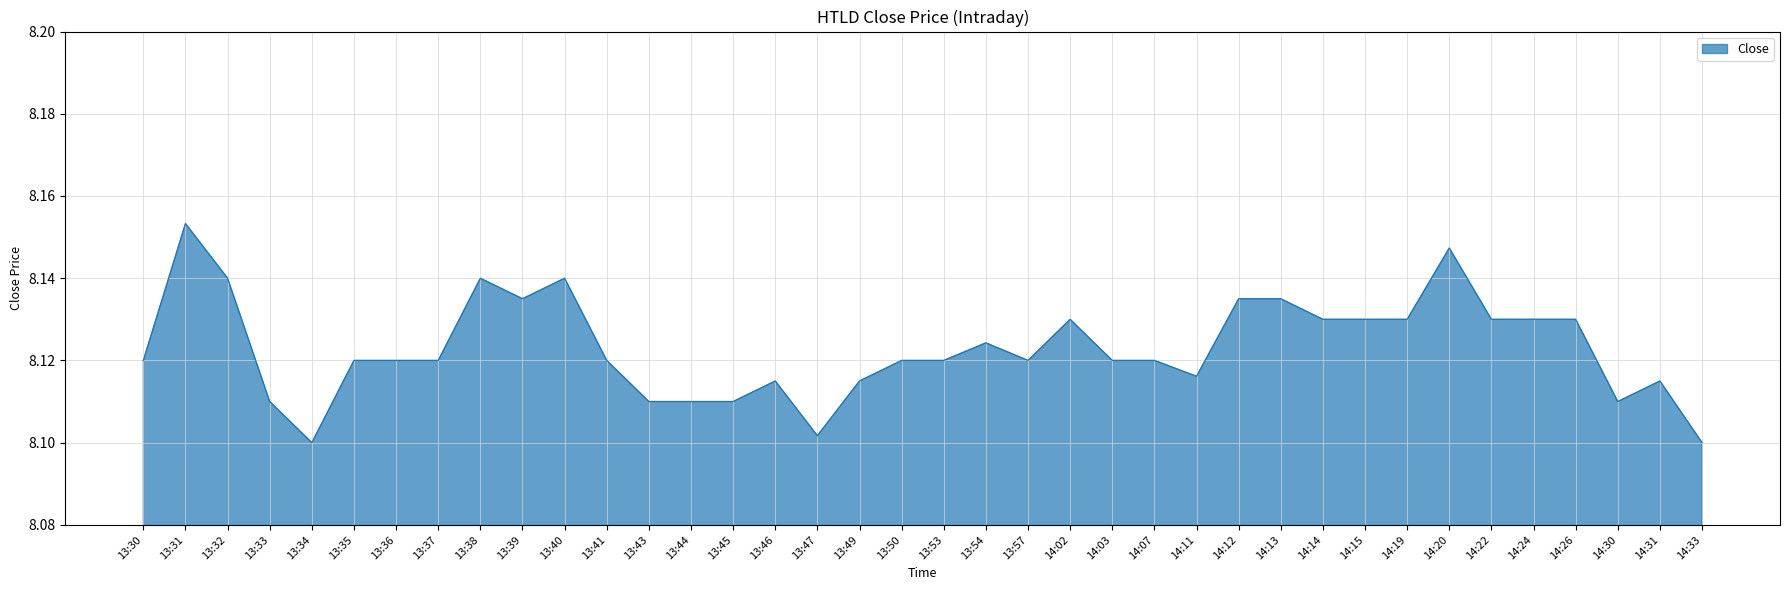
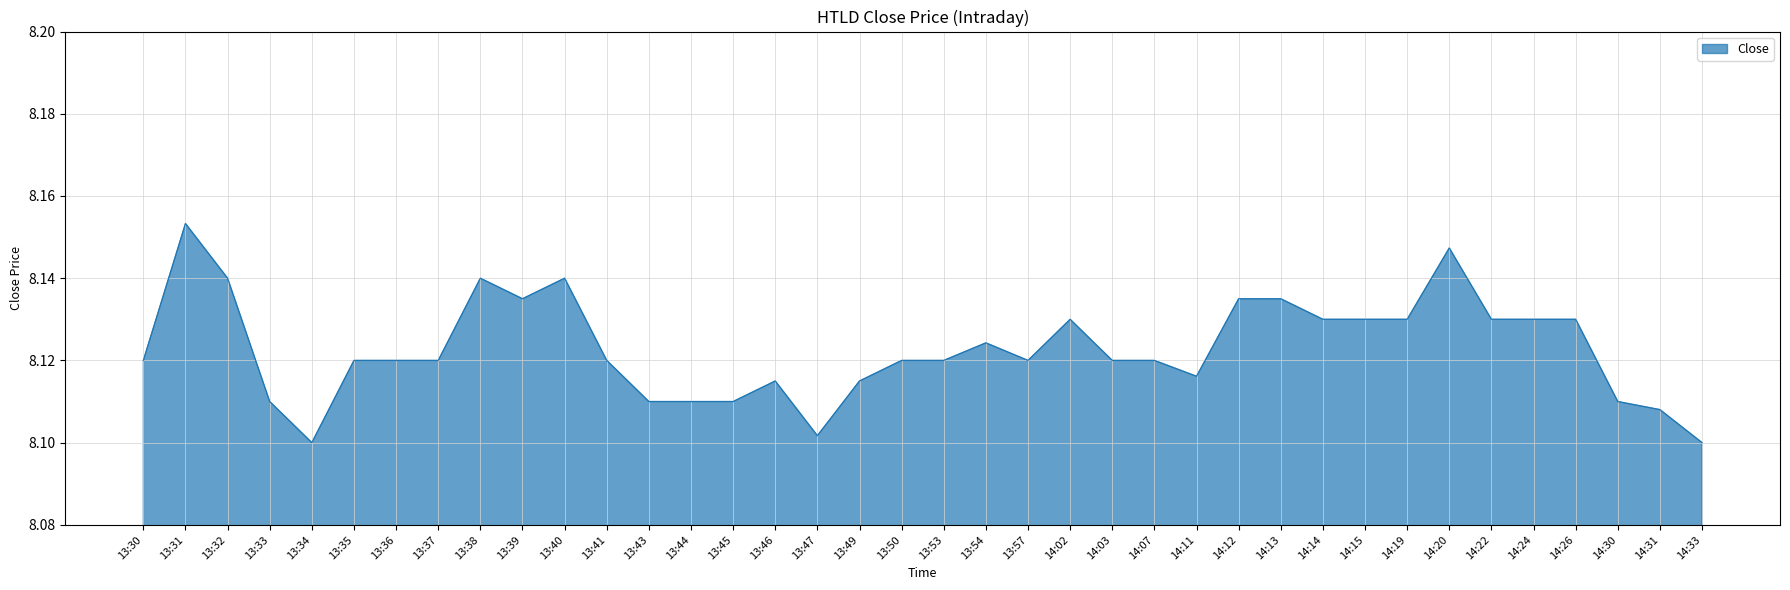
14:31: 8.115 -> 8.108
